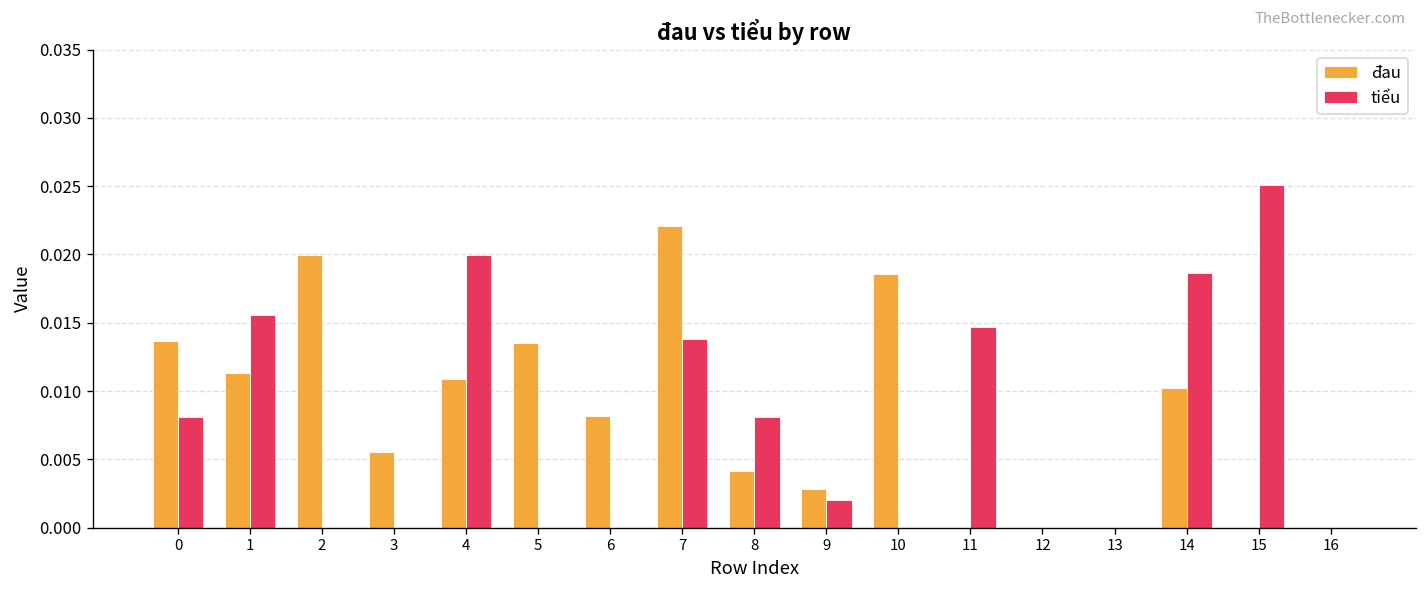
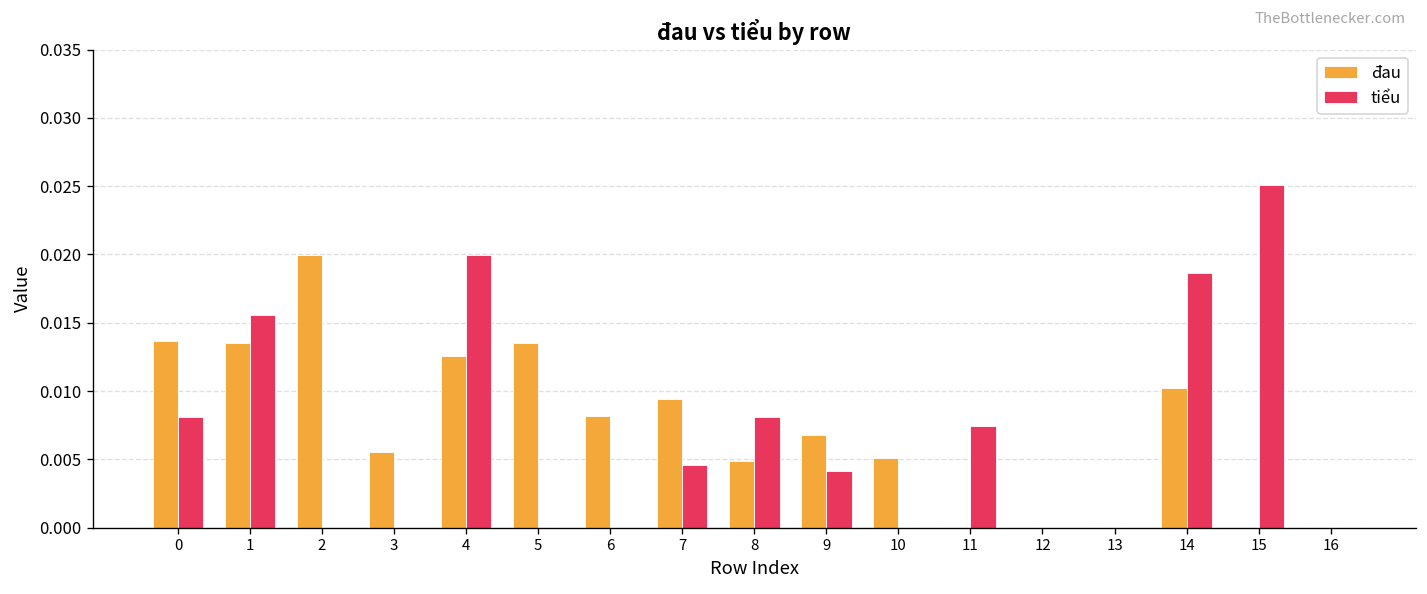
đau, 1: 0.0113 -> 0.0135
đau, 4: 0.0108 -> 0.0126
đau, 7: 0.0221 -> 0.0095
tiểu, 7: 0.0138 -> 0.0046
đau, 8: 0.0041 -> 0.0048
đau, 9: 0.0029 -> 0.0068
tiểu, 9: 0.0020 -> 0.0042
đau, 10: 0.0186 -> 0.0051
tiểu, 11: 0.0147 -> 0.0075
